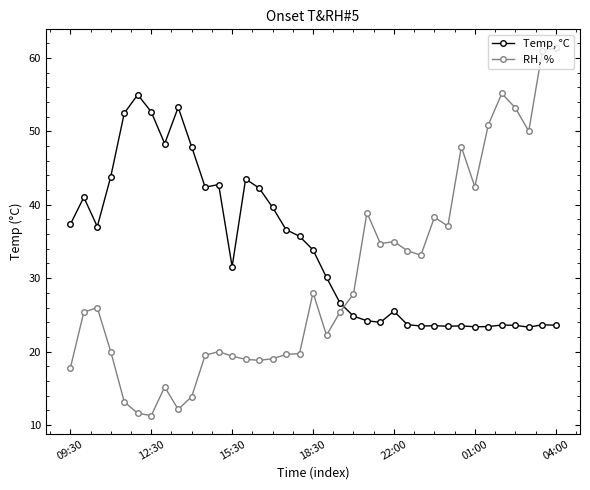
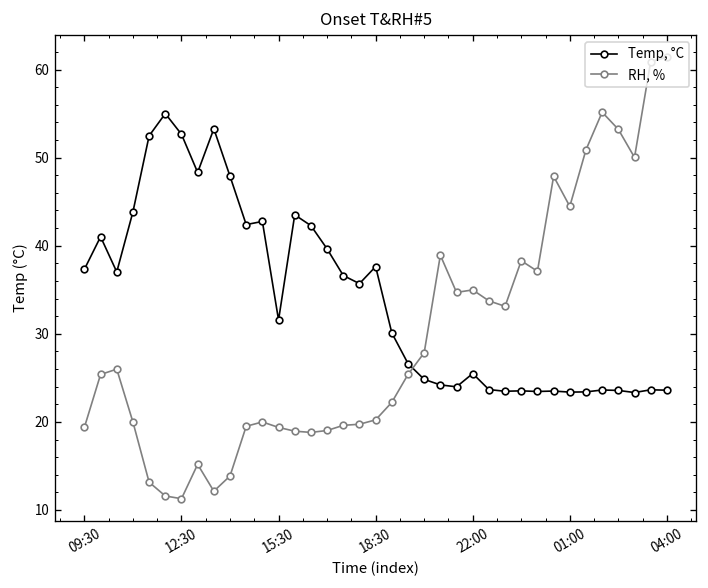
RH, %, 09:30: 18 -> 19
Temp, °C, 18:30: 34 -> 38
RH, %, 18:30: 28 -> 20
RH, %, 01:00: 42 -> 44
